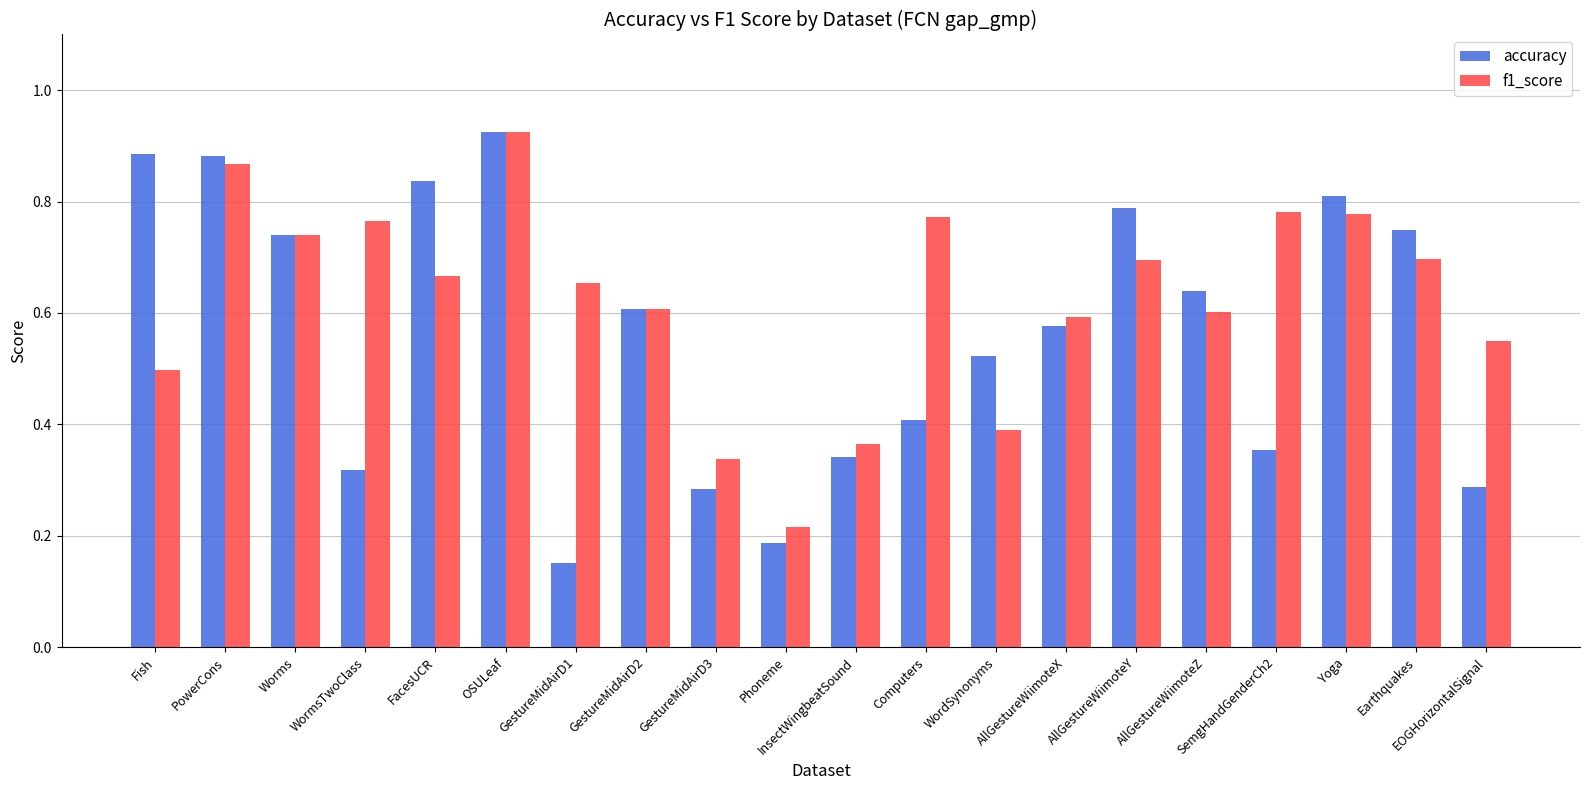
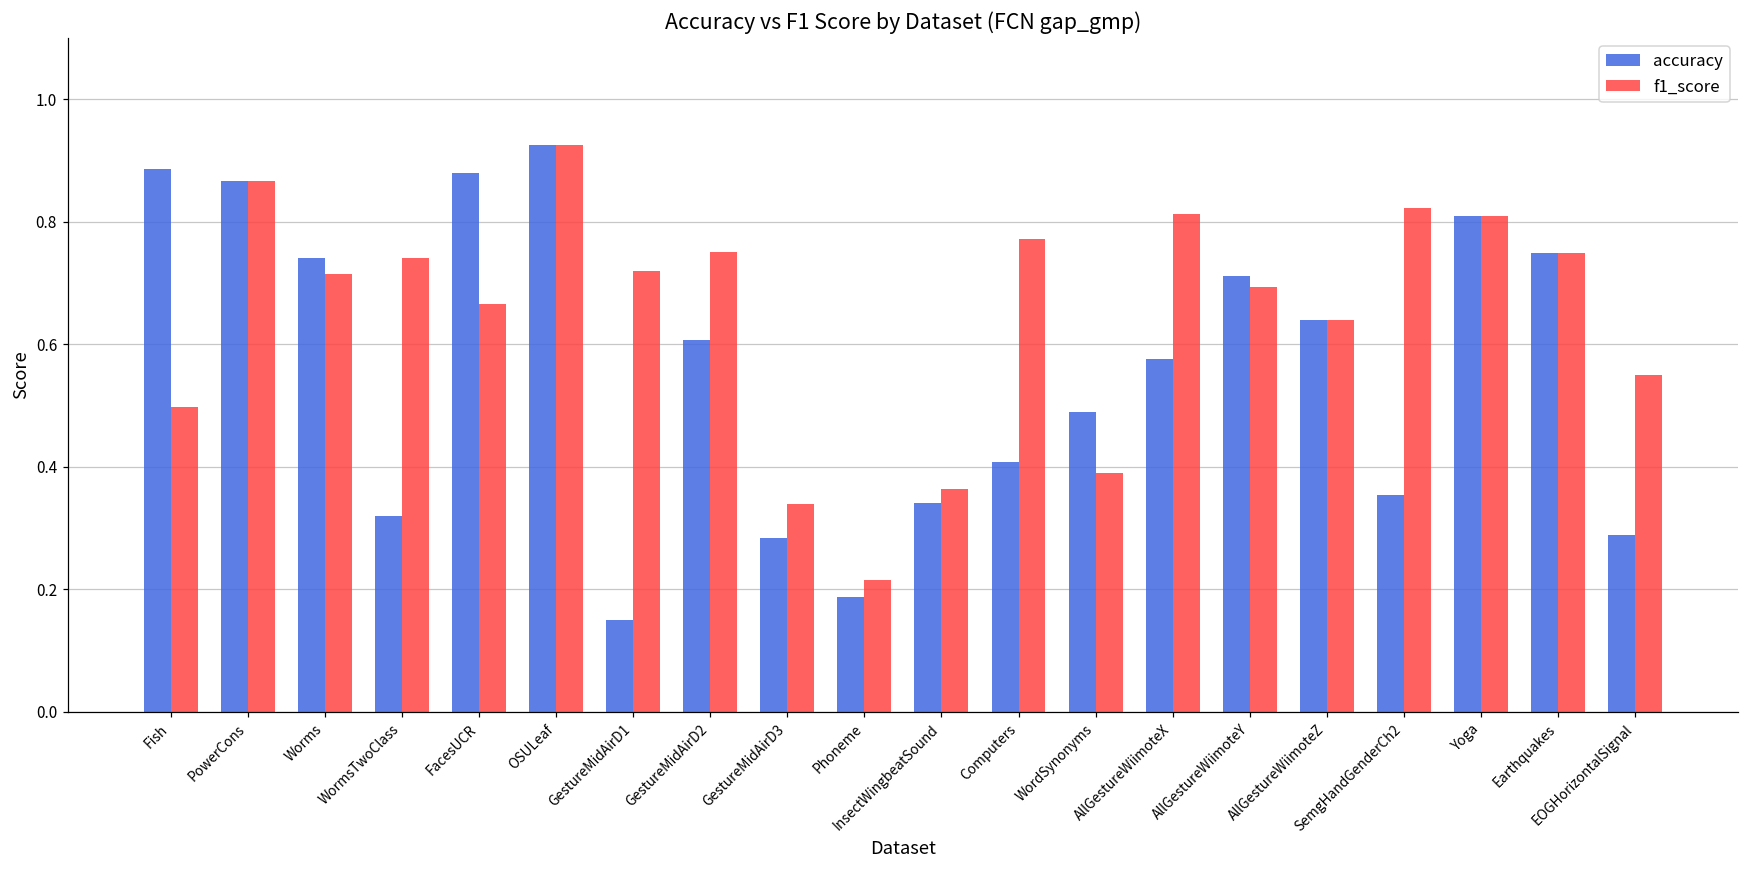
accuracy, PowerCons: 0.88 -> 0.87
f1_score, Worms: 0.74 -> 0.72
f1_score, WormsTwoClass: 0.77 -> 0.74
accuracy, FacesUCR: 0.84 -> 0.88
f1_score, GestureMidAirD1: 0.65 -> 0.72
f1_score, GestureMidAirD2: 0.61 -> 0.75
accuracy, WordSynonyms: 0.52 -> 0.49
f1_score, AllGestureWiimoteX: 0.59 -> 0.81
accuracy, AllGestureWiimoteY: 0.79 -> 0.71
f1_score, AllGestureWiimoteZ: 0.60 -> 0.64
f1_score, SemgHandGenderCh2: 0.78 -> 0.82
f1_score, Yoga: 0.78 -> 0.81
f1_score, Earthquakes: 0.70 -> 0.75
